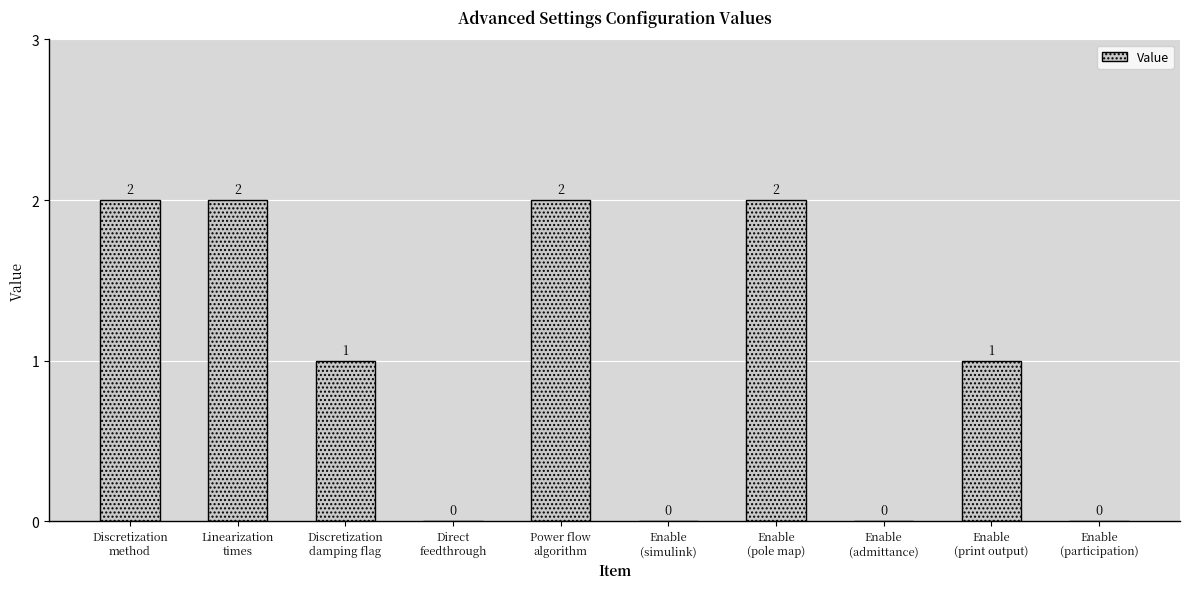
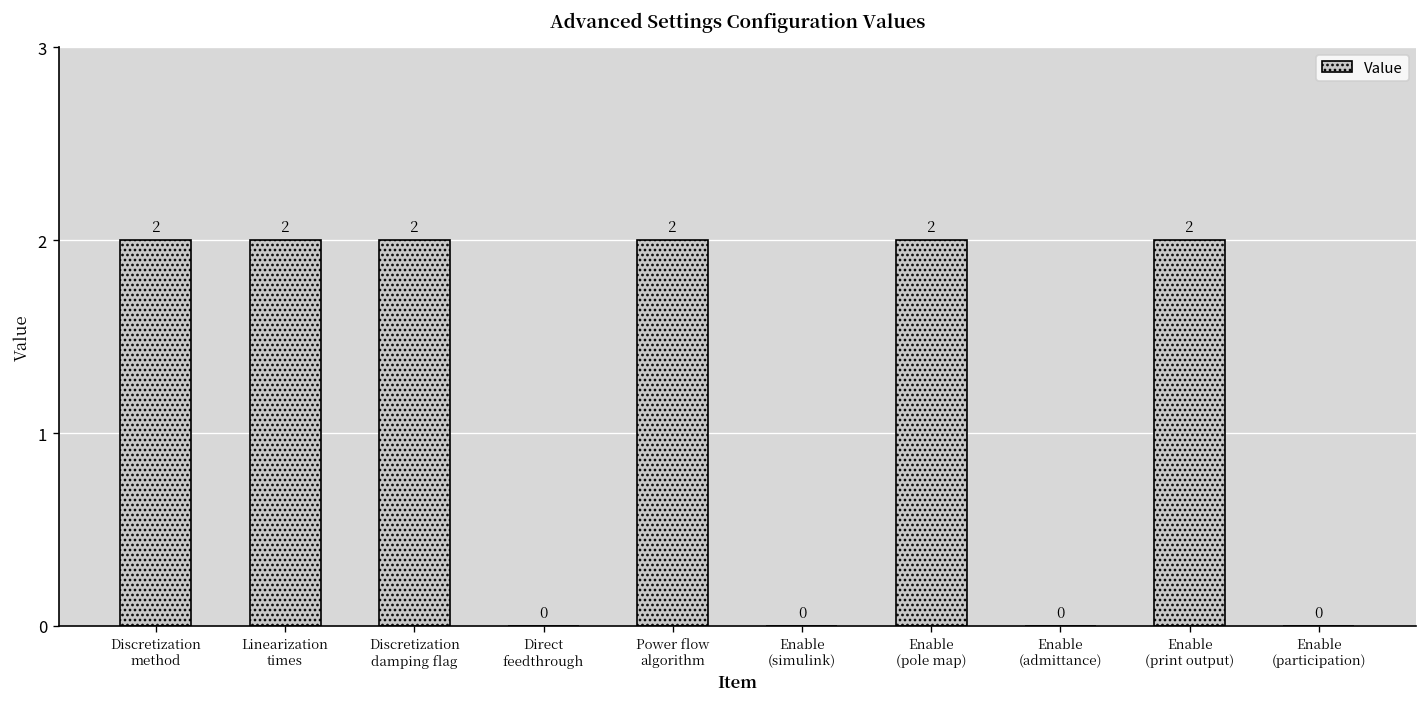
Discretization damping flag: 1 -> 2
Enable (print output): 1 -> 2
